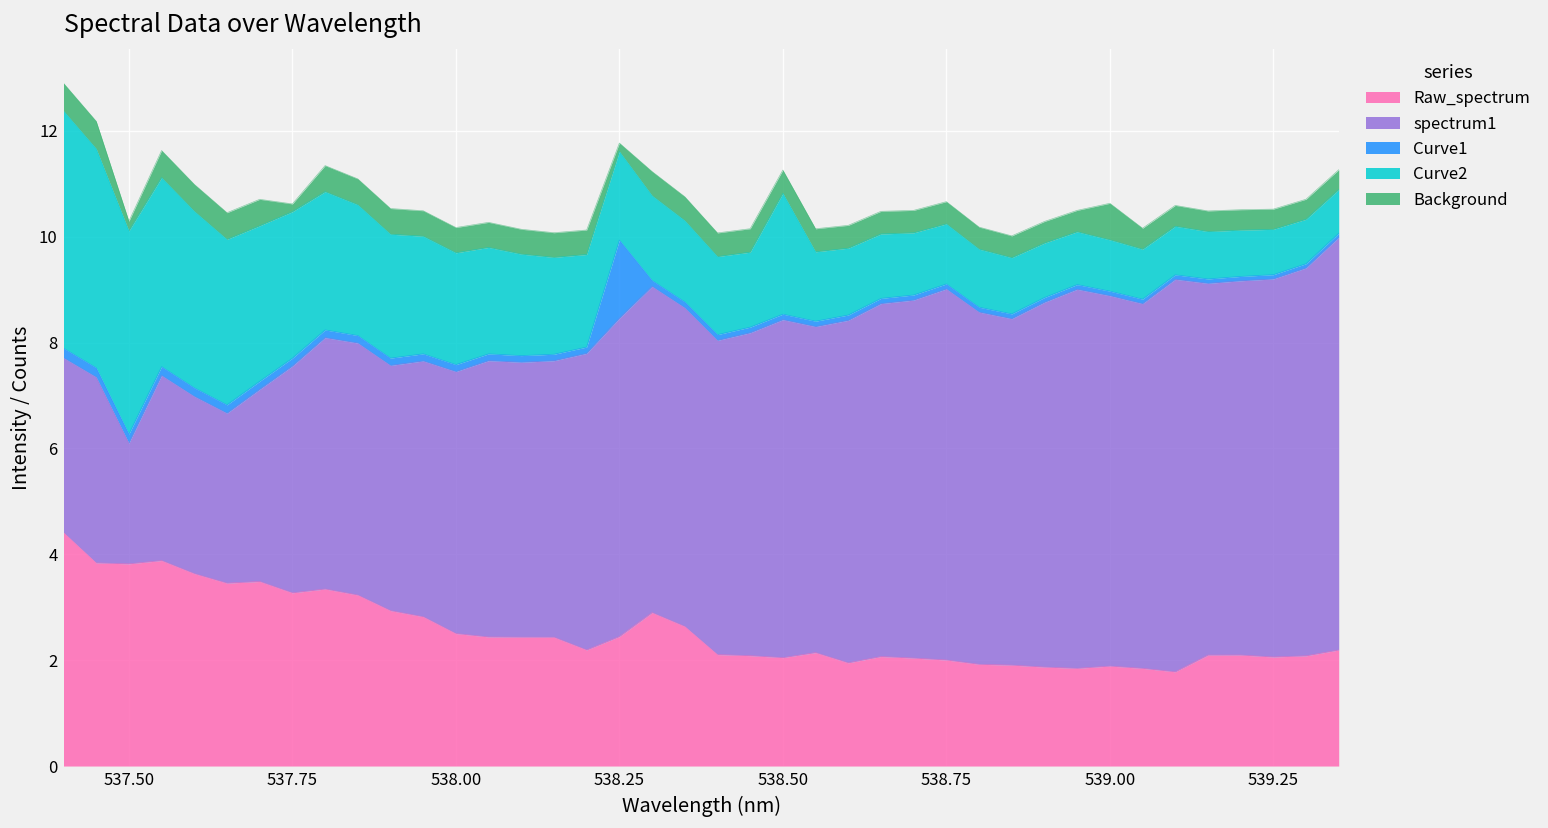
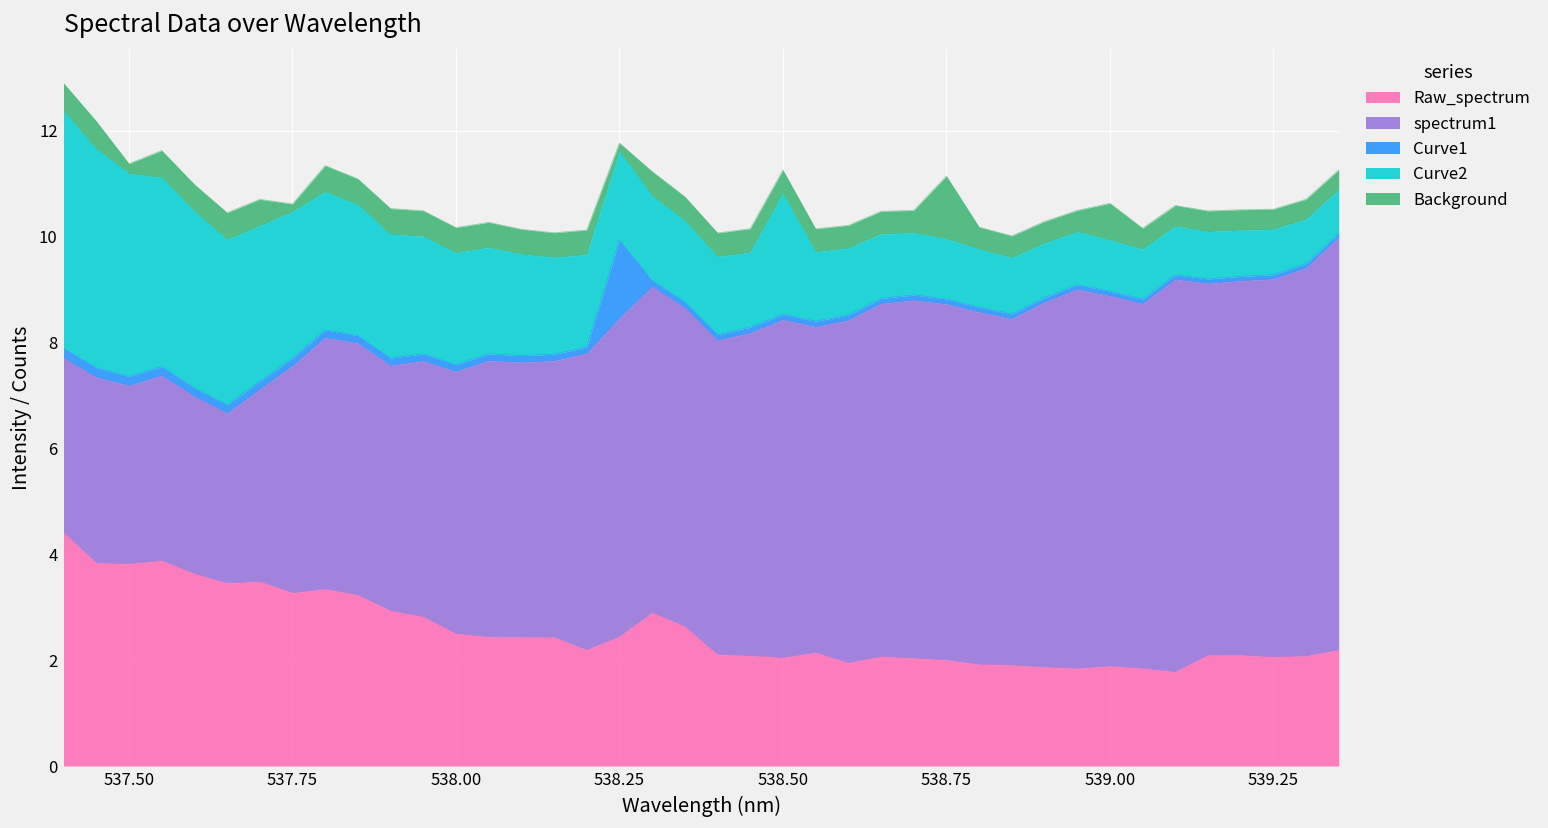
spectrum1, 537.50: 2.3 -> 3.4
spectrum1, 538.75: 7.0 -> 6.7
Background, 538.75: 0.4 -> 1.2
